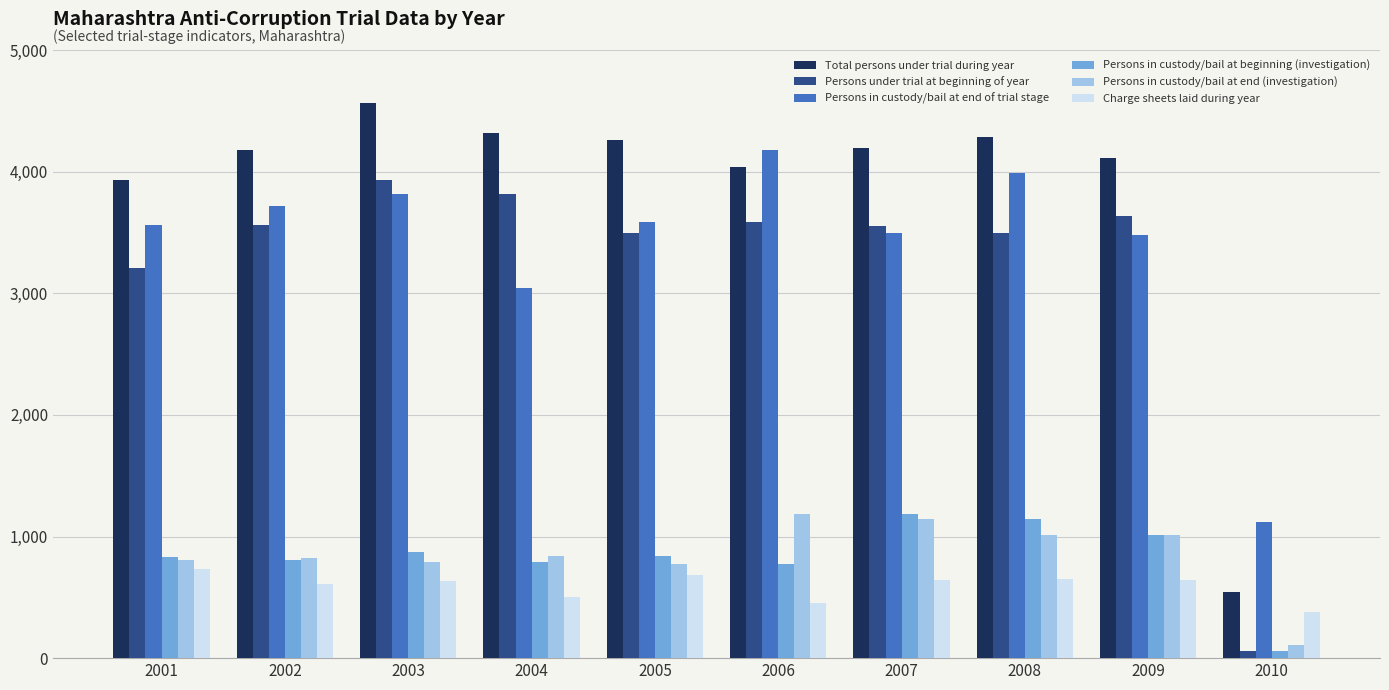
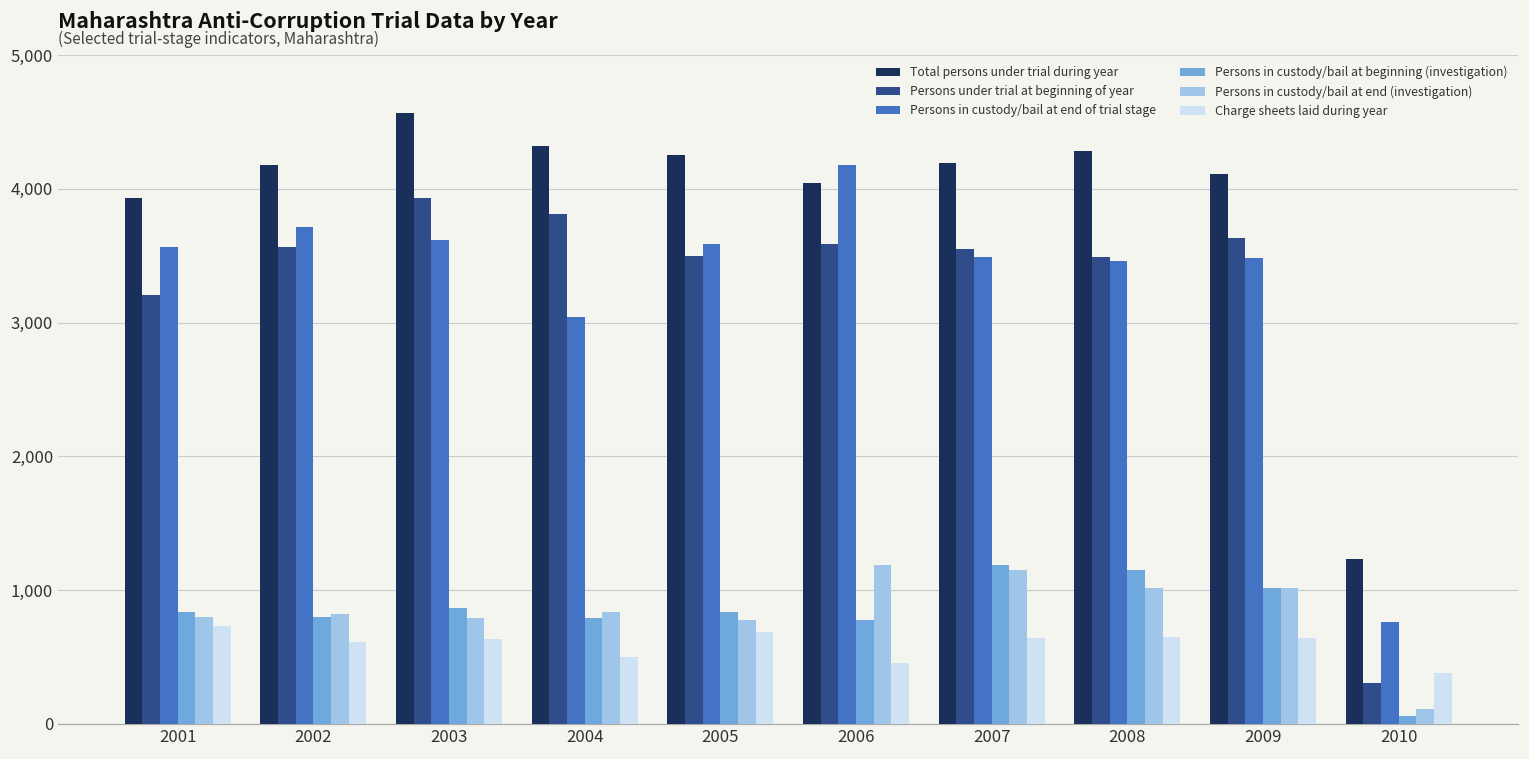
Persons in custody/bail at end of trial stage, 2003: 3,820 -> 3,620
Persons in custody/bail at end of trial stage, 2008: 3,990 -> 3,460
Total persons under trial during year, 2010: 540 -> 1,240
Persons under trial at beginning of year, 2010: 60 -> 310
Persons in custody/bail at end of trial stage, 2010: 1,120 -> 760
